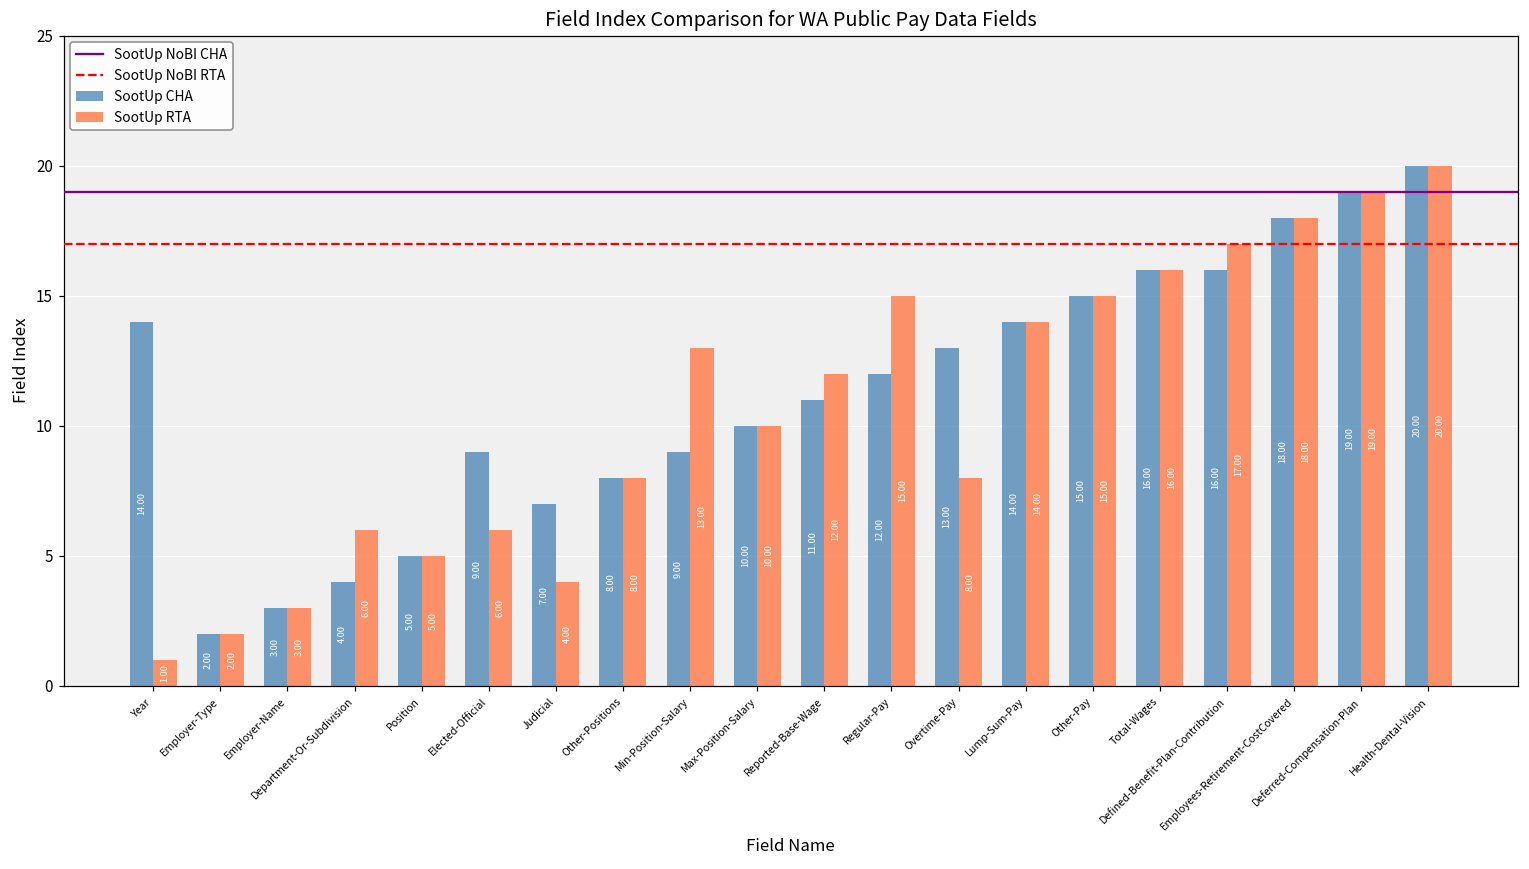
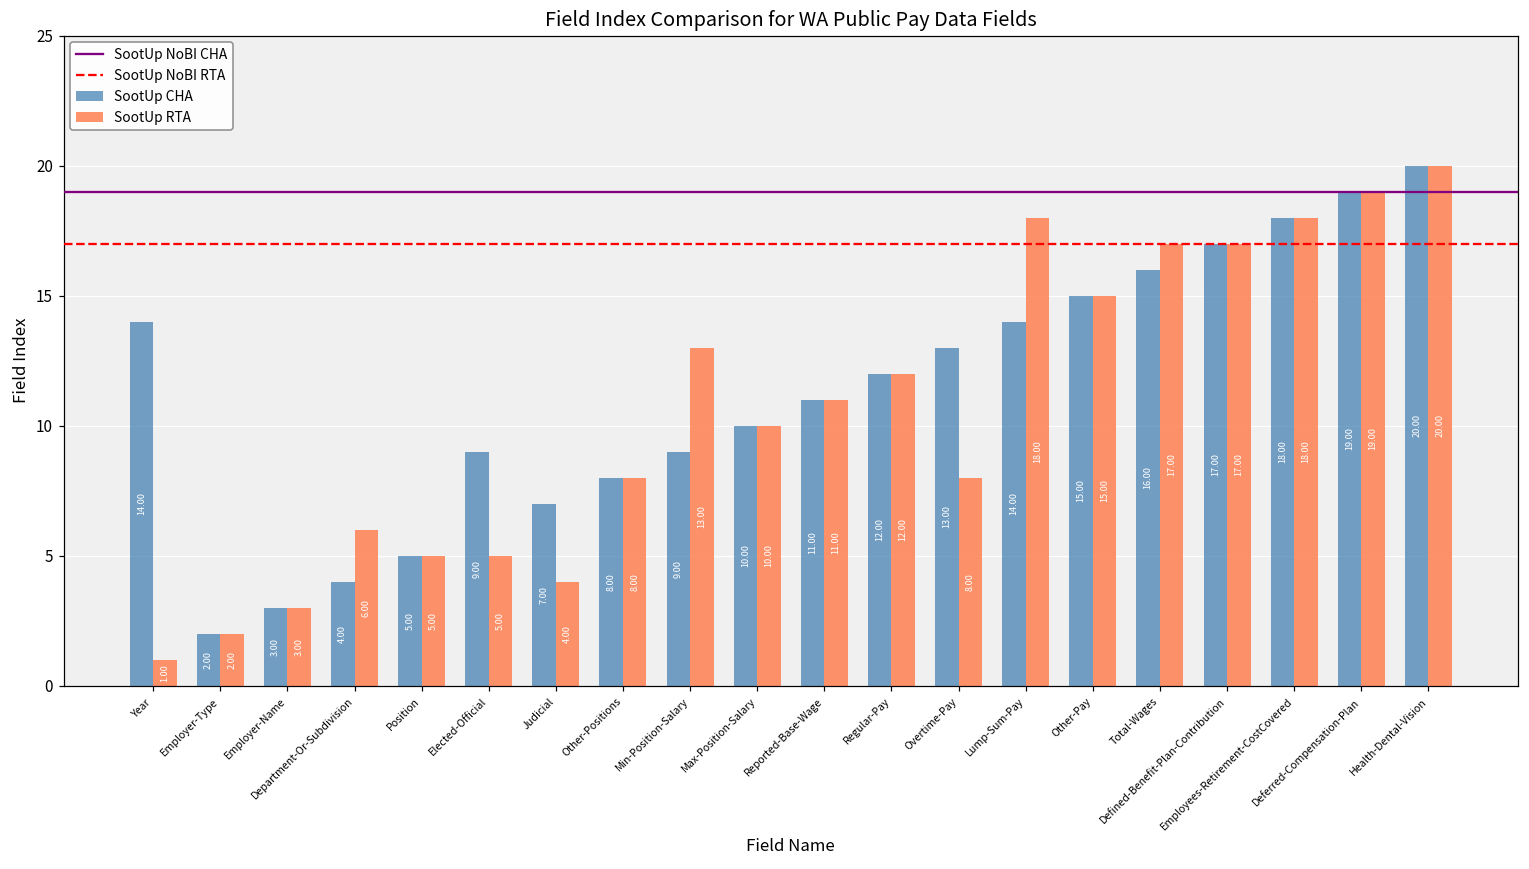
SootUp RTA, Elected-Official: 6.00 -> 5.00
SootUp RTA, Reported-Base-Wage: 12.00 -> 11.00
SootUp RTA, Regular-Pay: 15.00 -> 12.00
SootUp RTA, Lump-Sum-Pay: 14.00 -> 18.00
SootUp RTA, Total-Wages: 16.00 -> 17.00
SootUp CHA, Defined-Benefit-Plan-Contribution: 16.00 -> 17.00
